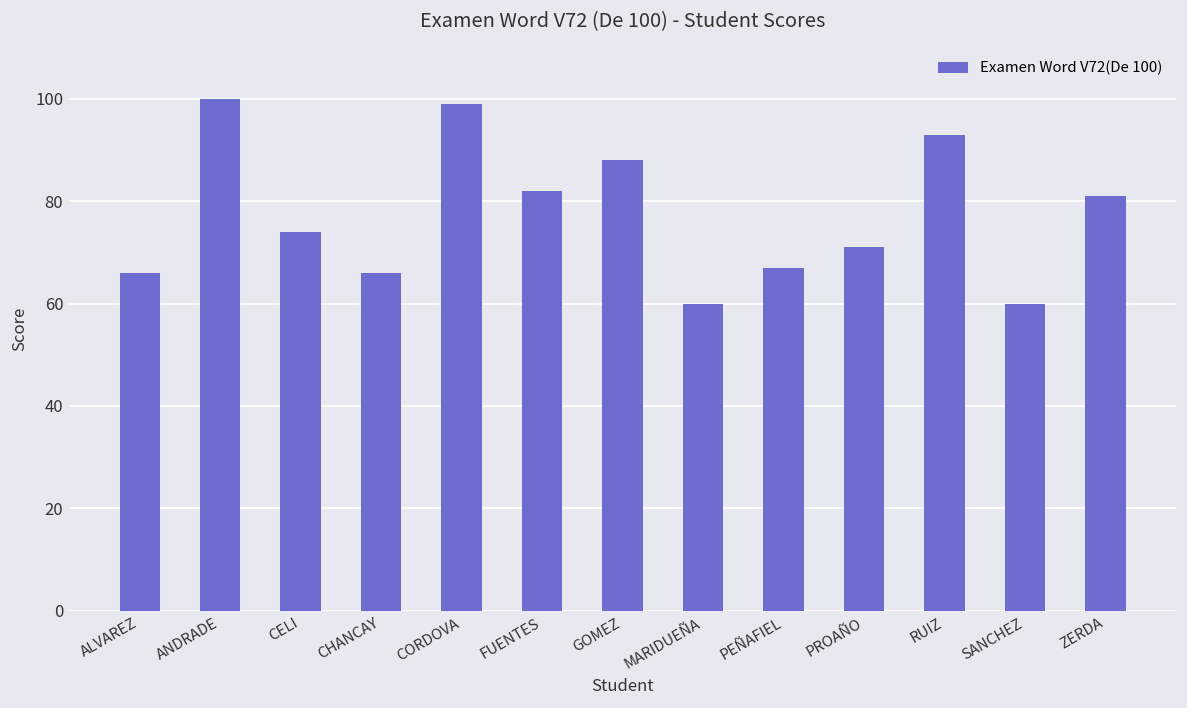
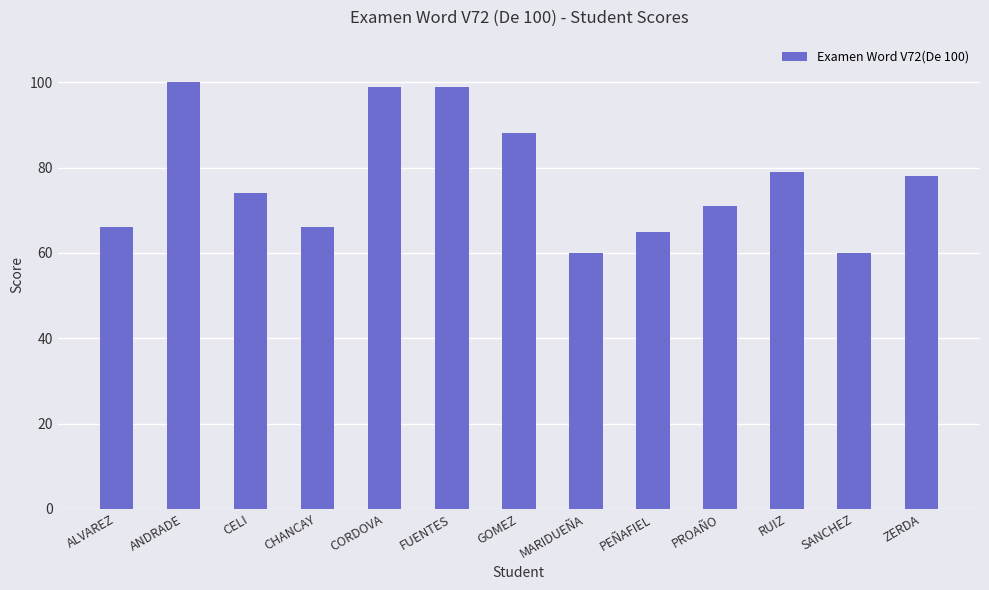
FUENTES: 82 -> 99
PEÑAFIEL: 67 -> 65
RUIZ: 93 -> 79
ZERDA: 81 -> 78
